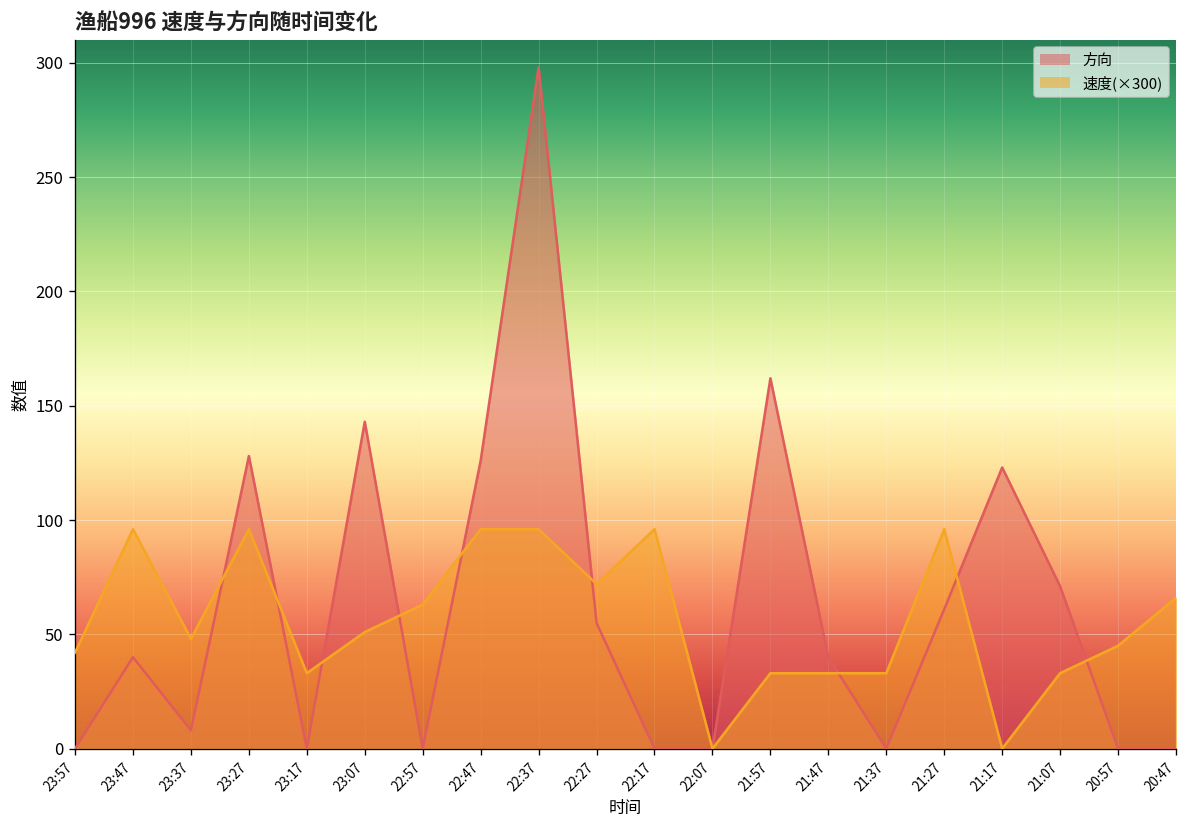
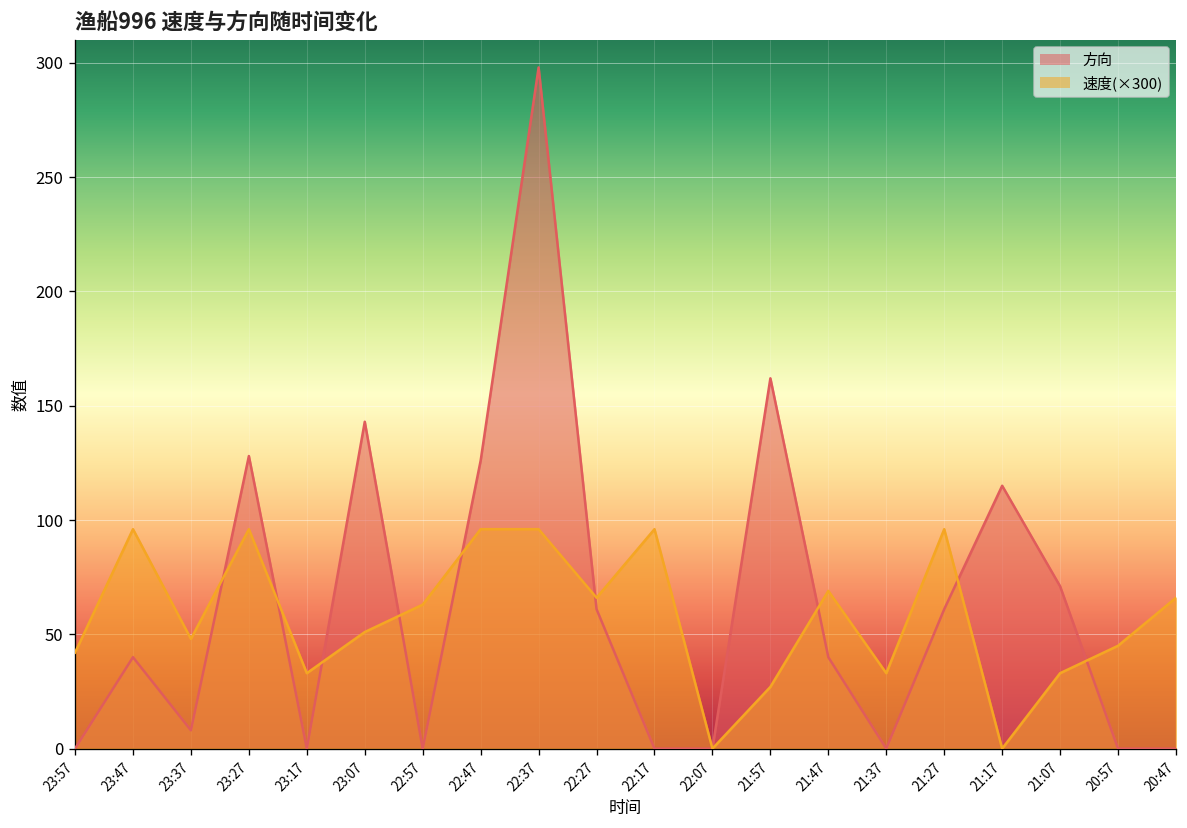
方向, 22:27: 55 -> 61
速度(×300), 22:27: 72 -> 66
速度(×300), 21:57: 33 -> 27
速度(×300), 21:47: 33 -> 69
方向, 21:17: 123 -> 115
